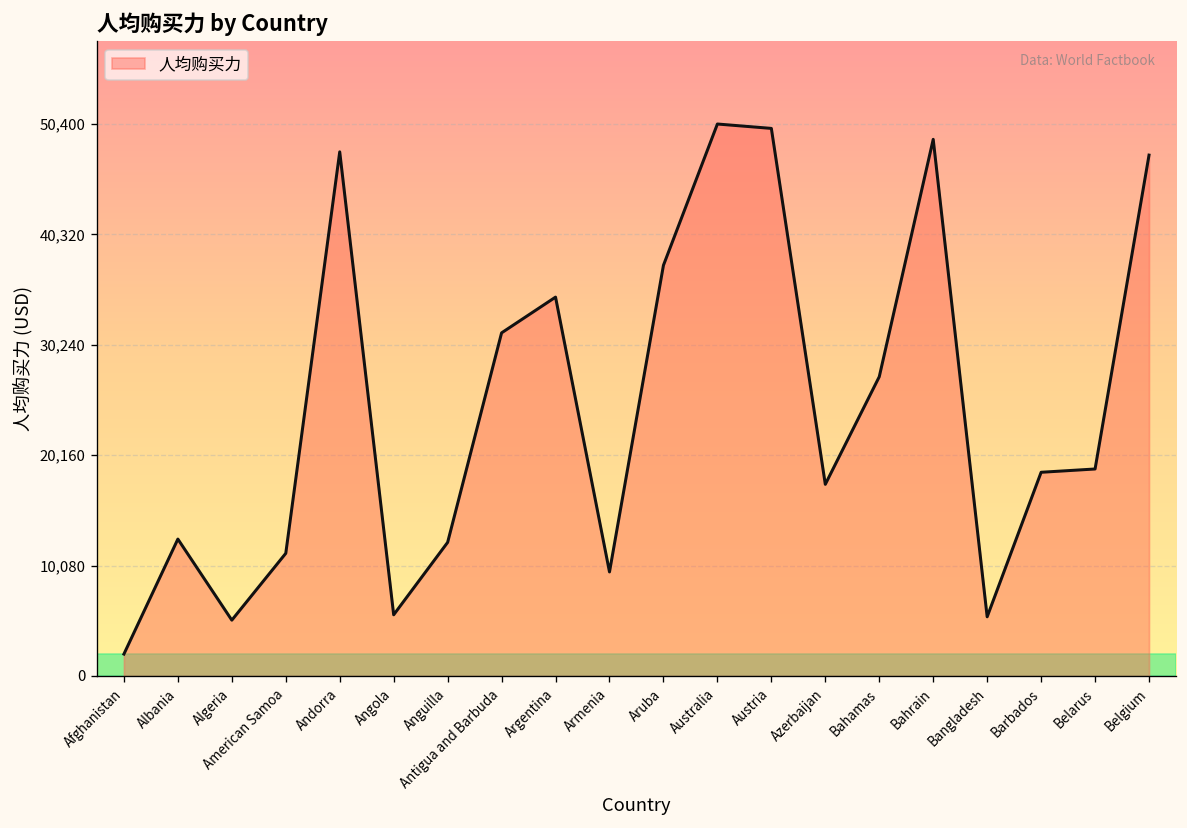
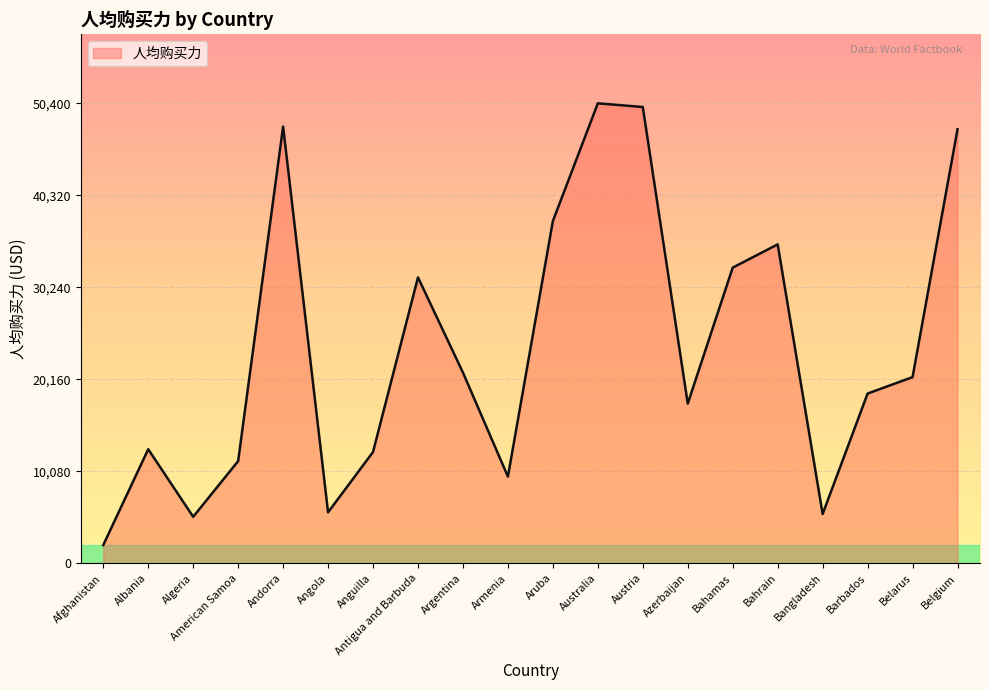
Argentina: 35,000 -> 21,000
Bahamas: 27,000 -> 32,000
Bahrain: 49,000 -> 35,000
Belarus: 19,000 -> 20,000
